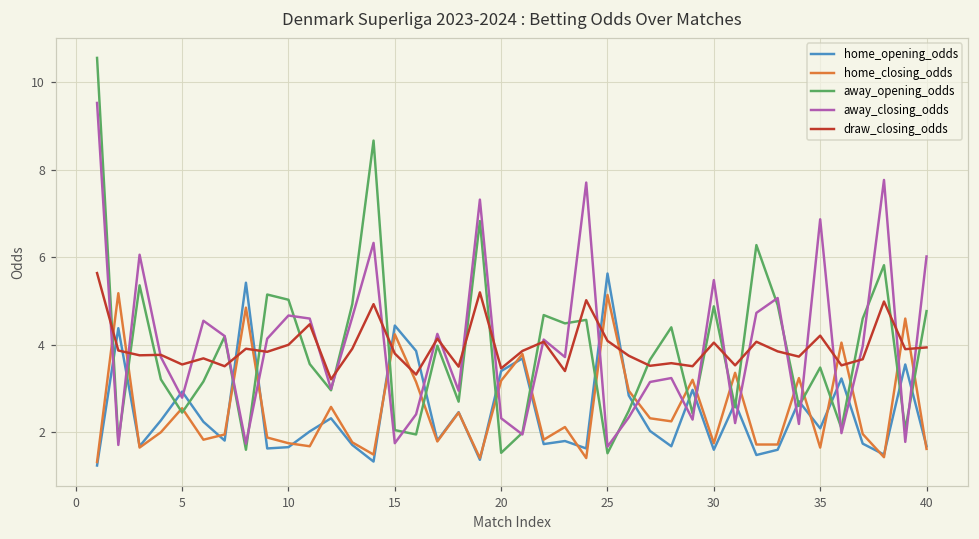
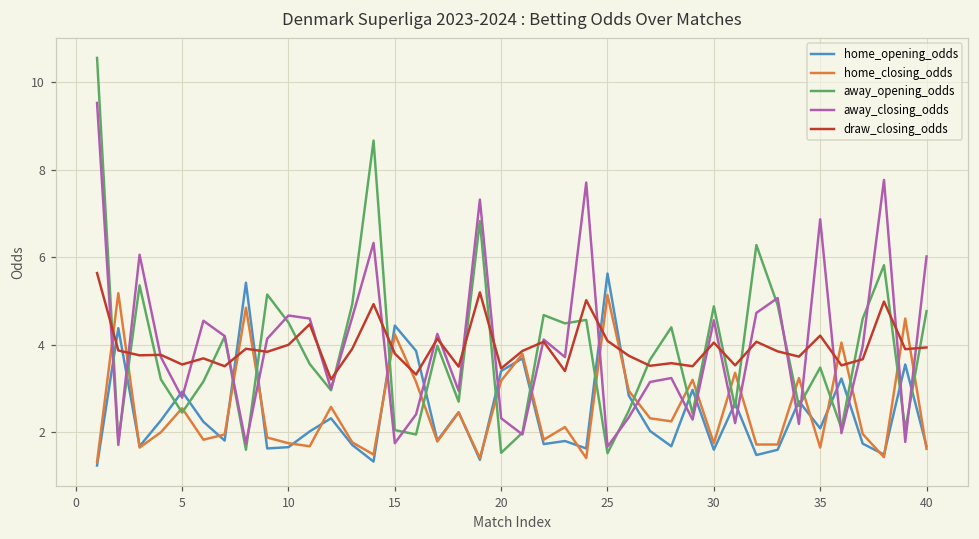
away_opening_odds, 10: 5.0 -> 4.5
away_closing_odds, 30: 5.5 -> 4.6
